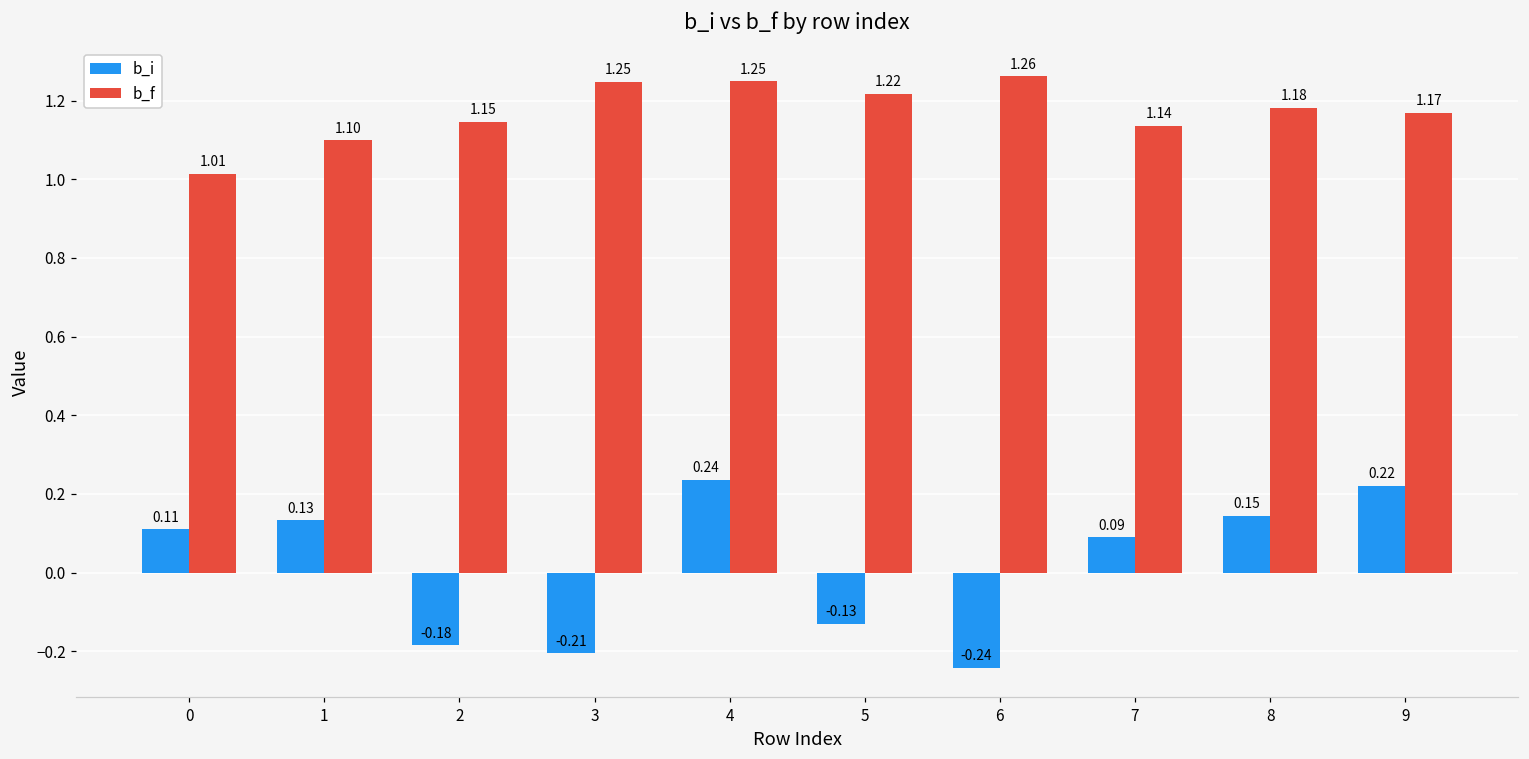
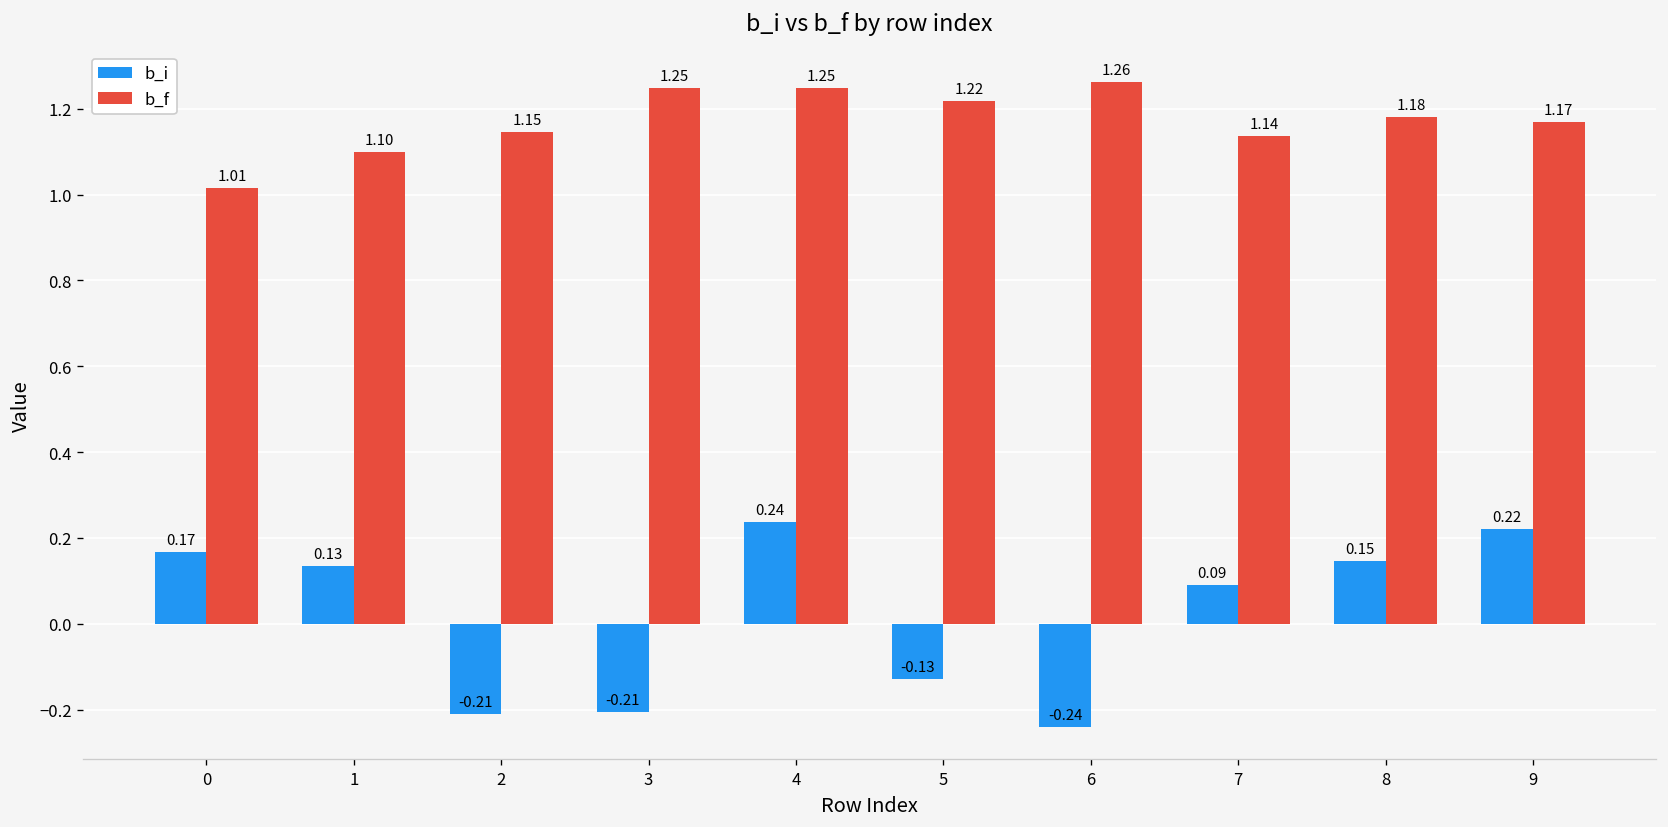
b_i, 0: 0.11 -> 0.17
b_i, 2: -0.18 -> -0.21
